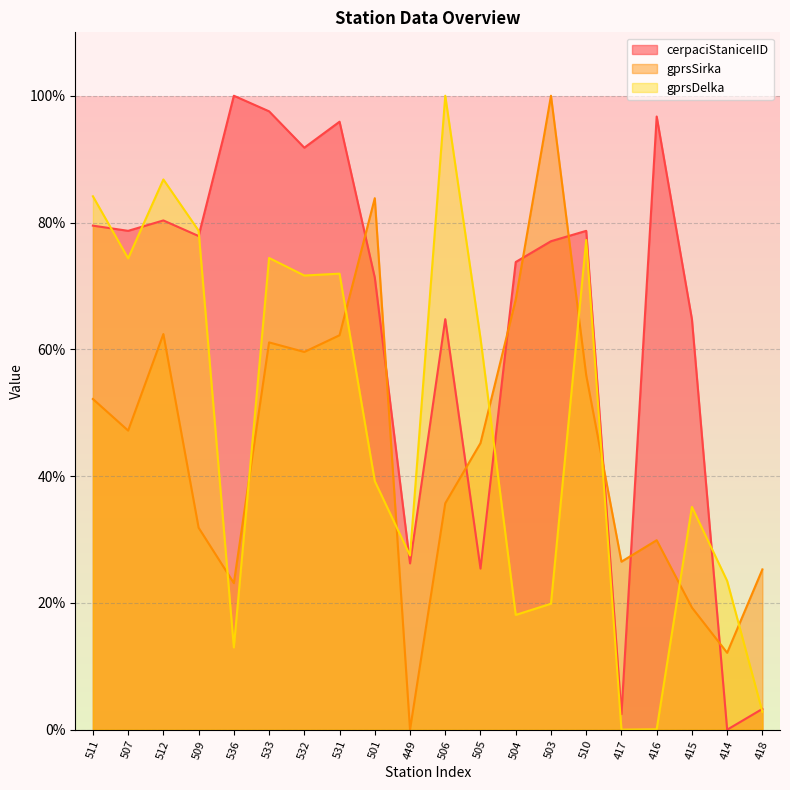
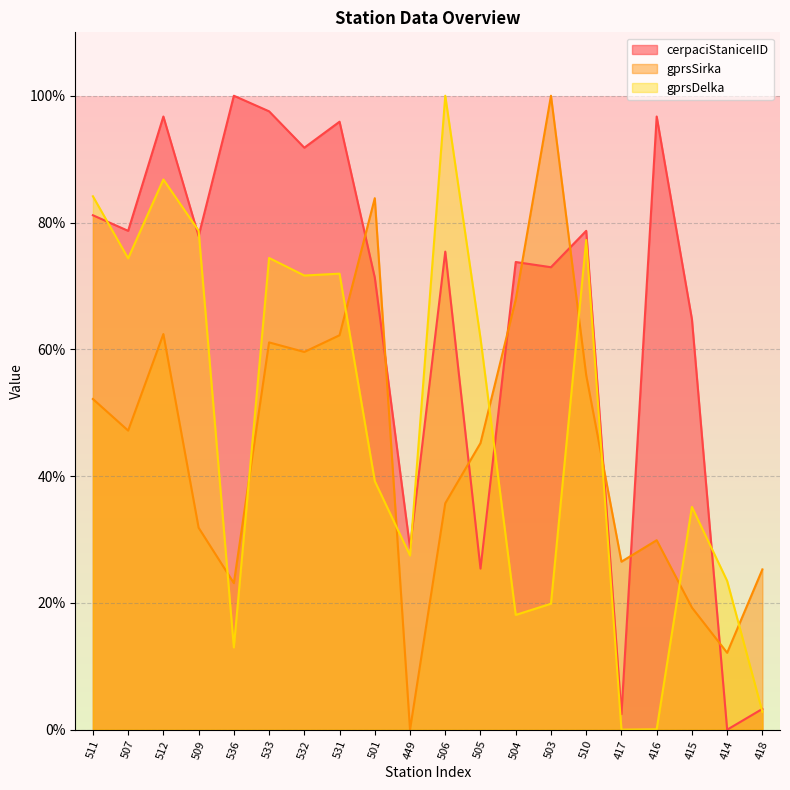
cerpaciStaniceIID, 511: 80% -> 81%
cerpaciStaniceIID, 512: 80% -> 97%
cerpaciStaniceIID, 449: 26% -> 29%
cerpaciStaniceIID, 506: 65% -> 75%
cerpaciStaniceIID, 503: 77% -> 73%
